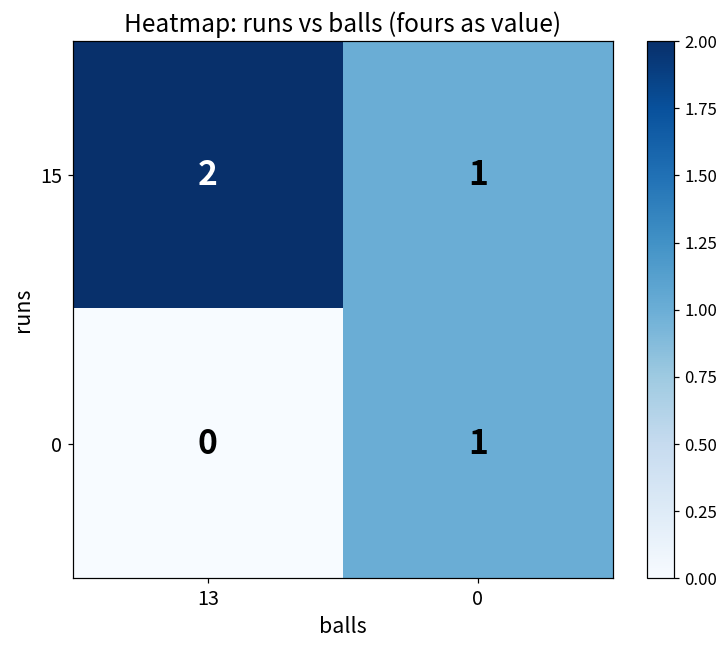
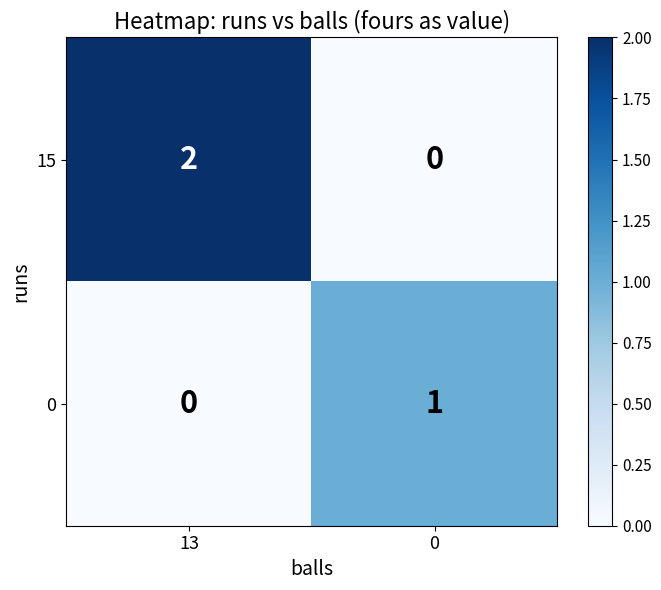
15, 0: 1 -> 0
